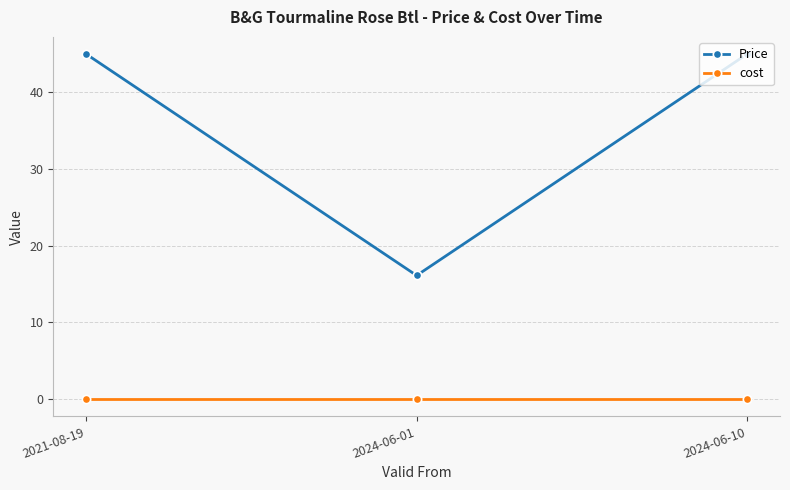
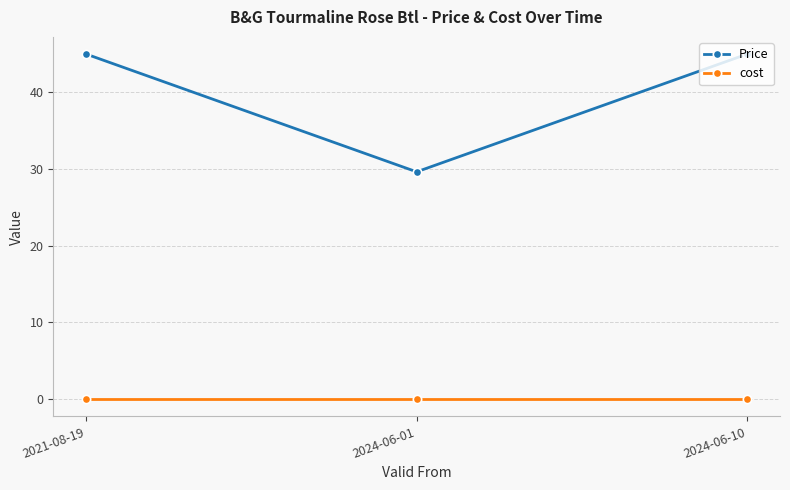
Price, 2024-06-01: 16 -> 30
